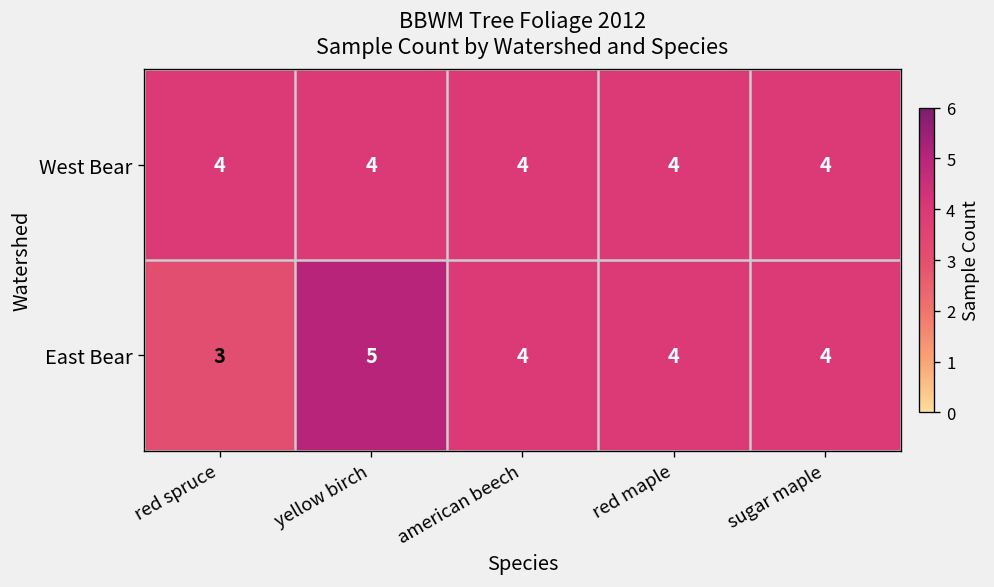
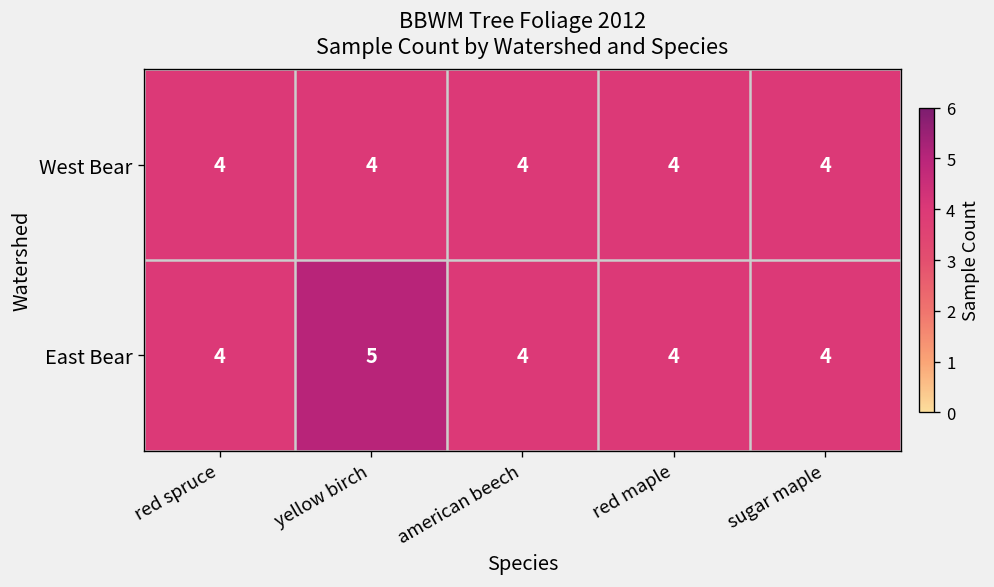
East Bear, red spruce: 3 -> 4
